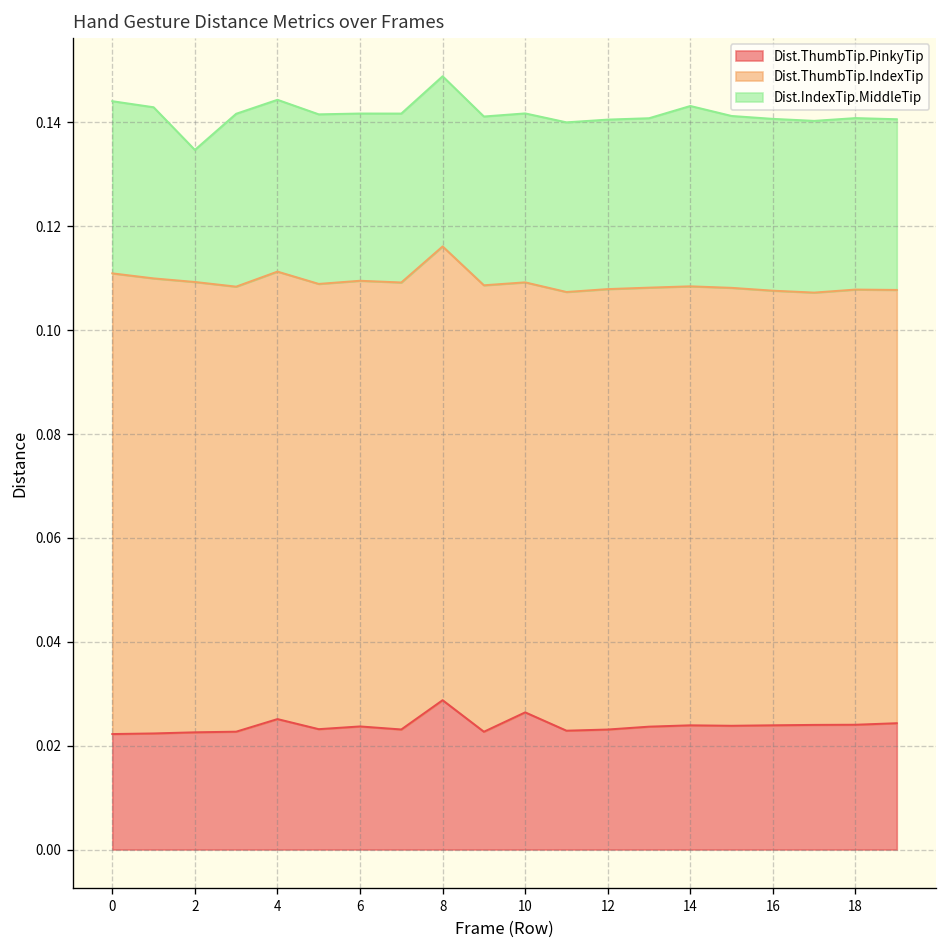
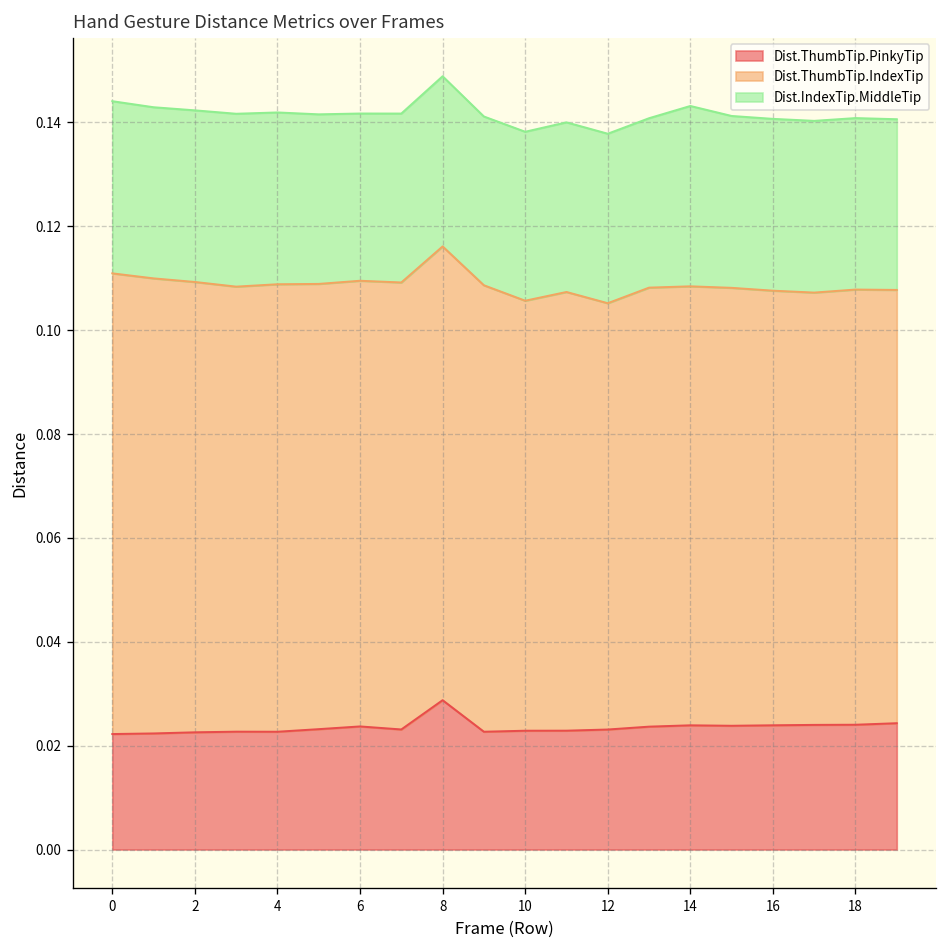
Dist.IndexTip.MiddleTip, 2: 0.025 -> 0.033
Dist.ThumbTip.PinkyTip, 4: 0.025 -> 0.023
Dist.ThumbTip.PinkyTip, 10: 0.026 -> 0.023
Dist.ThumbTip.IndexTip, 12: 0.085 -> 0.082
